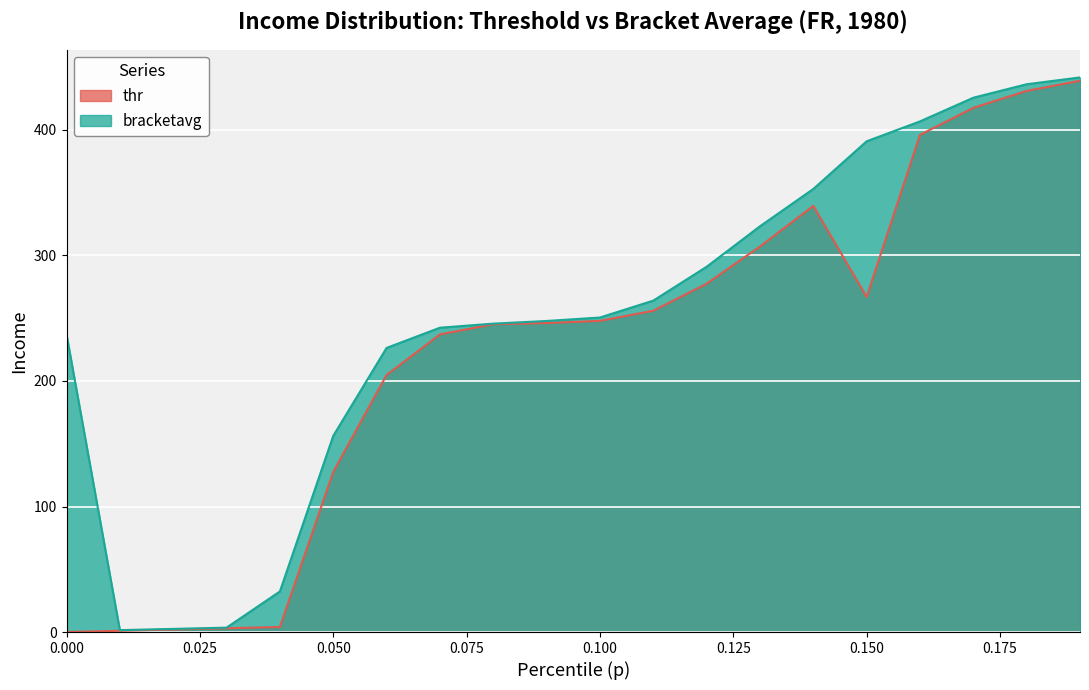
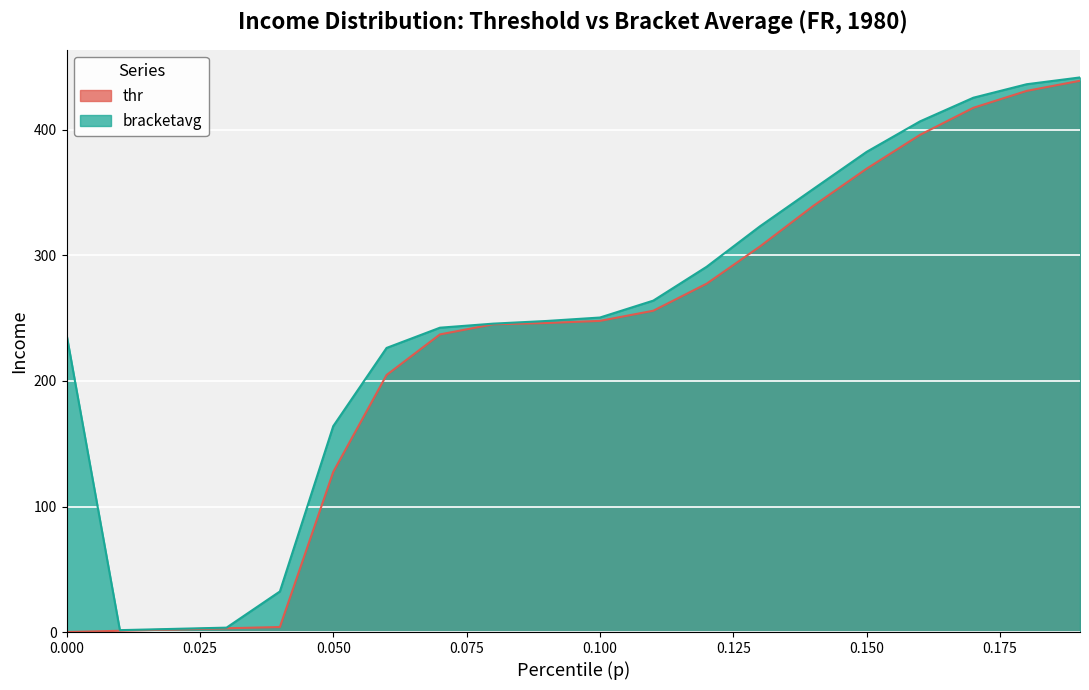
bracketavg, 0.050: 156 -> 164
thr, 0.150: 267 -> 369
bracketavg, 0.150: 391 -> 383
